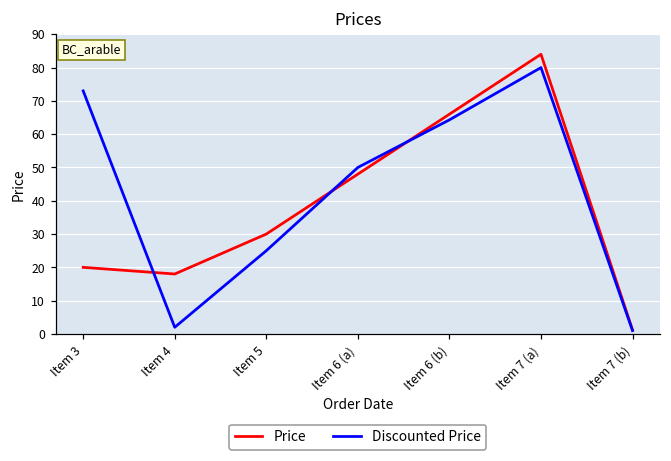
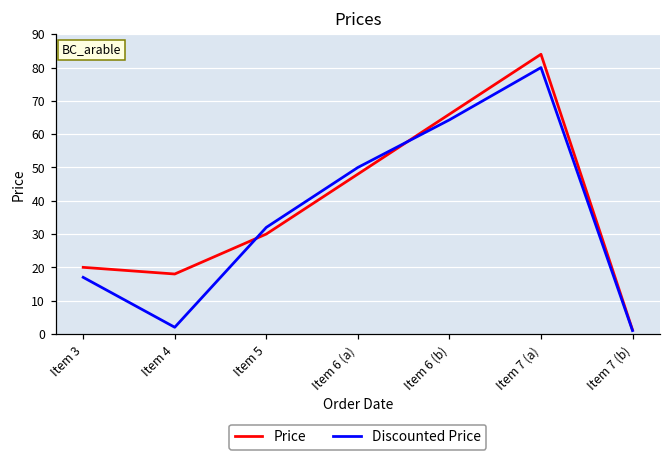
Discounted Price, Item 3: 73 -> 17
Discounted Price, Item 5: 25 -> 32
